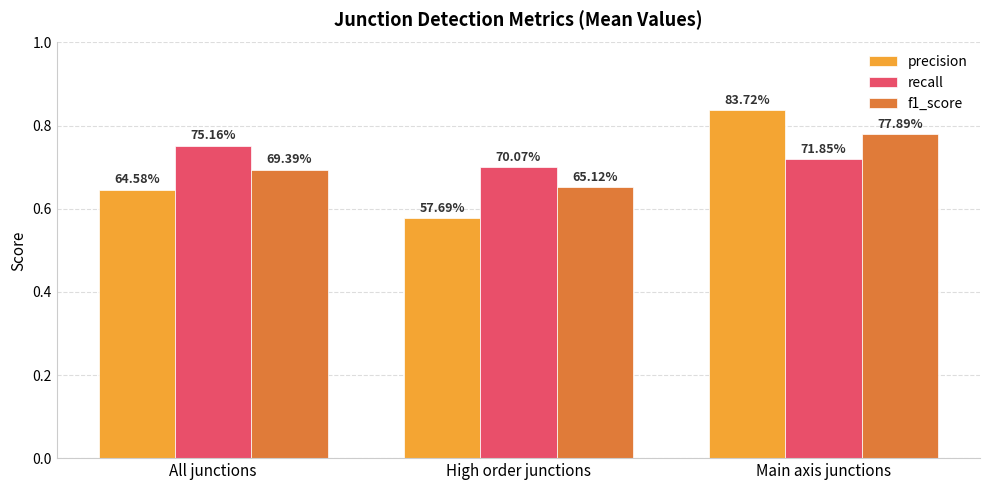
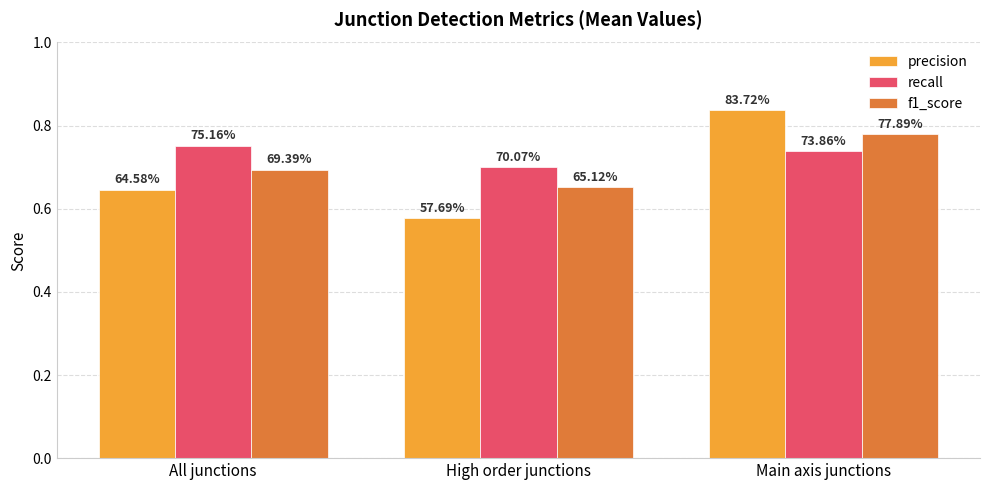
recall, Main axis junctions: 71.85% -> 73.86%
